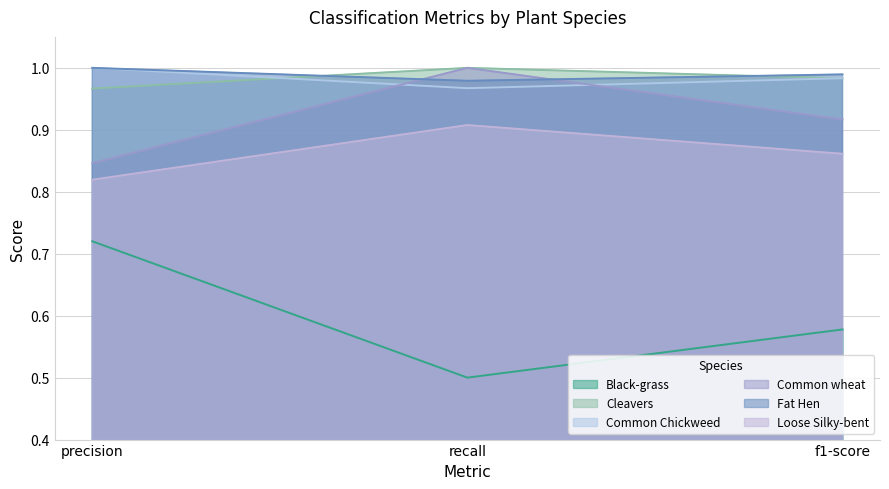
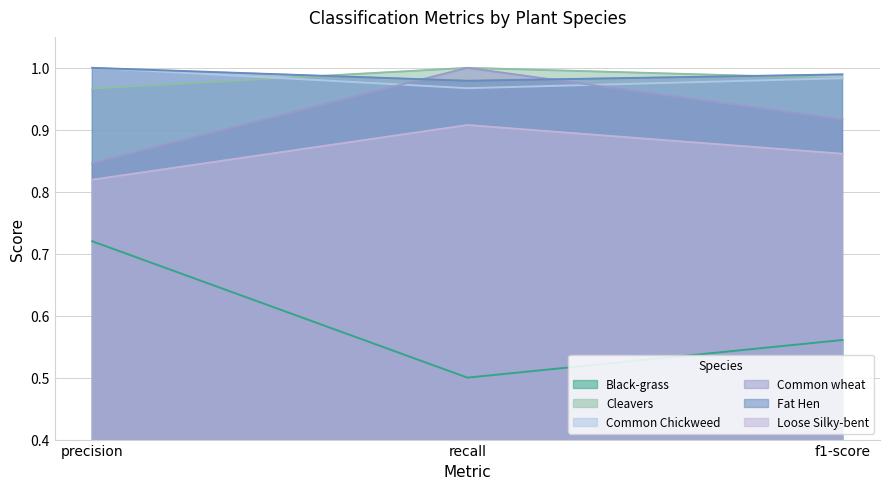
Black-grass, f1-score: 0.58 -> 0.56
